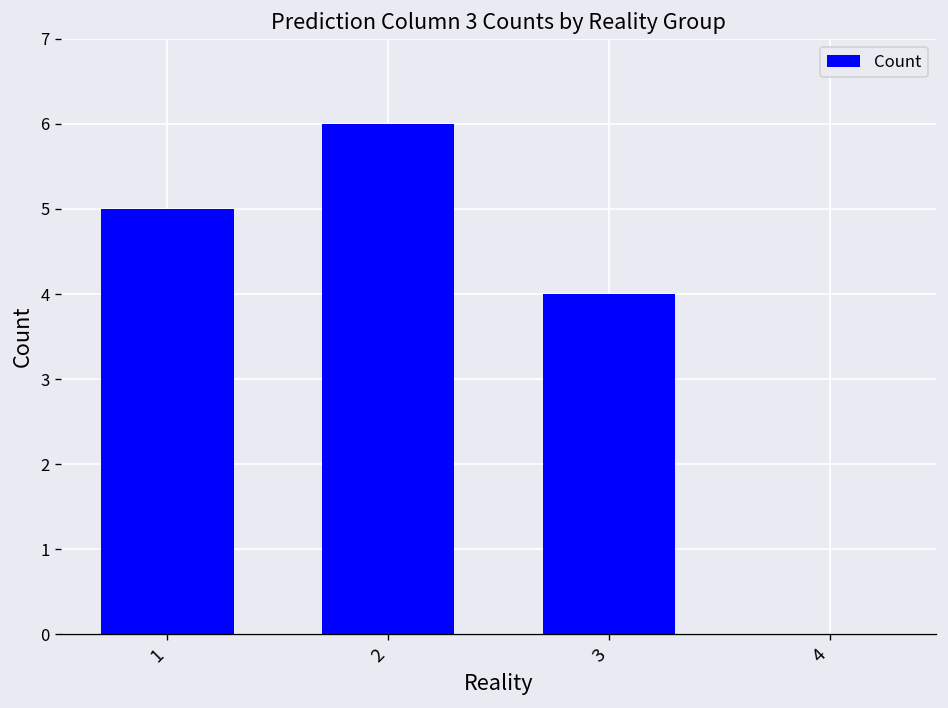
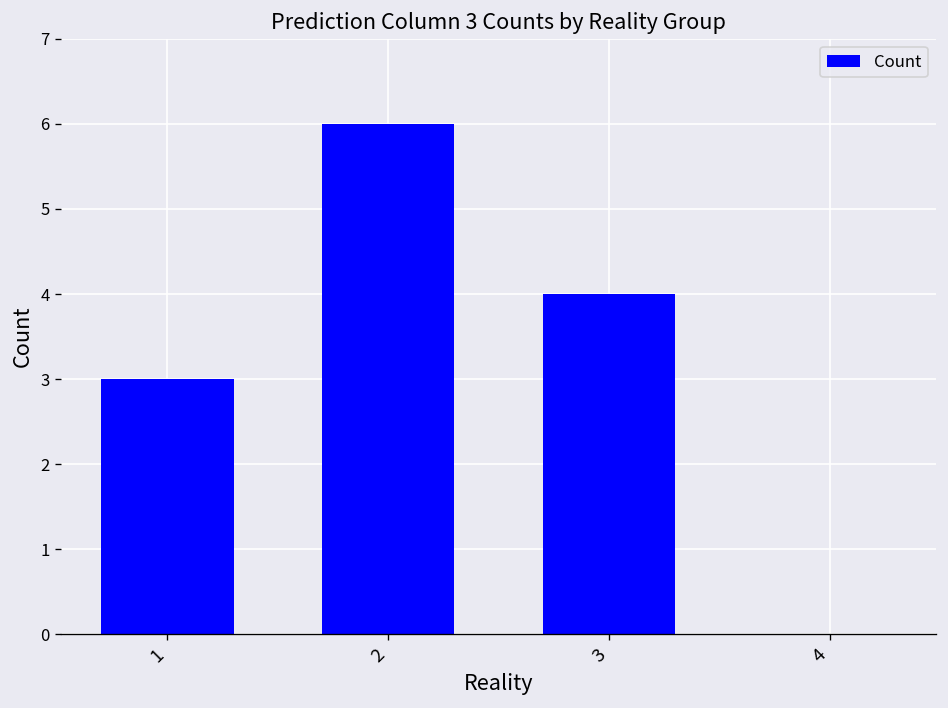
1: 5 -> 3
